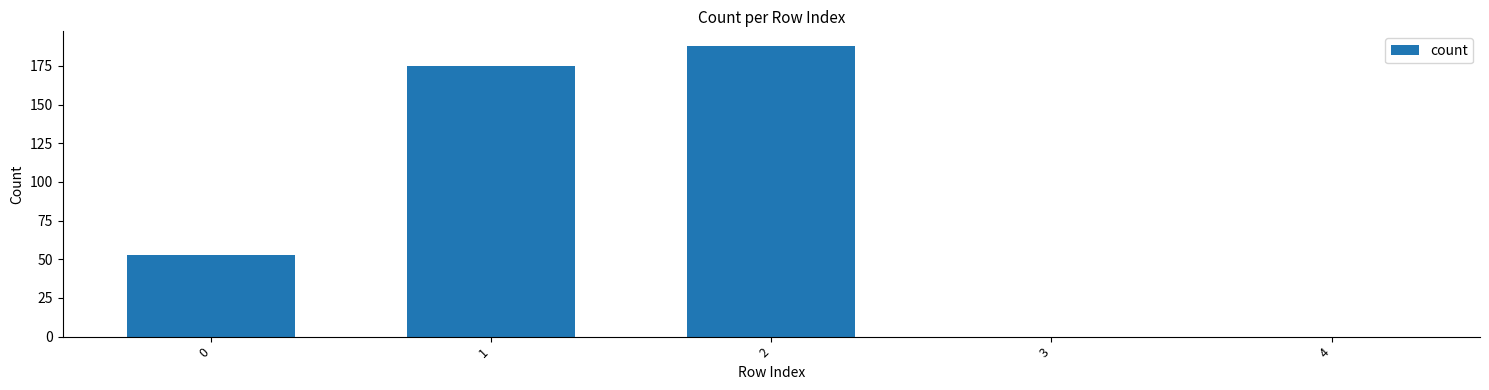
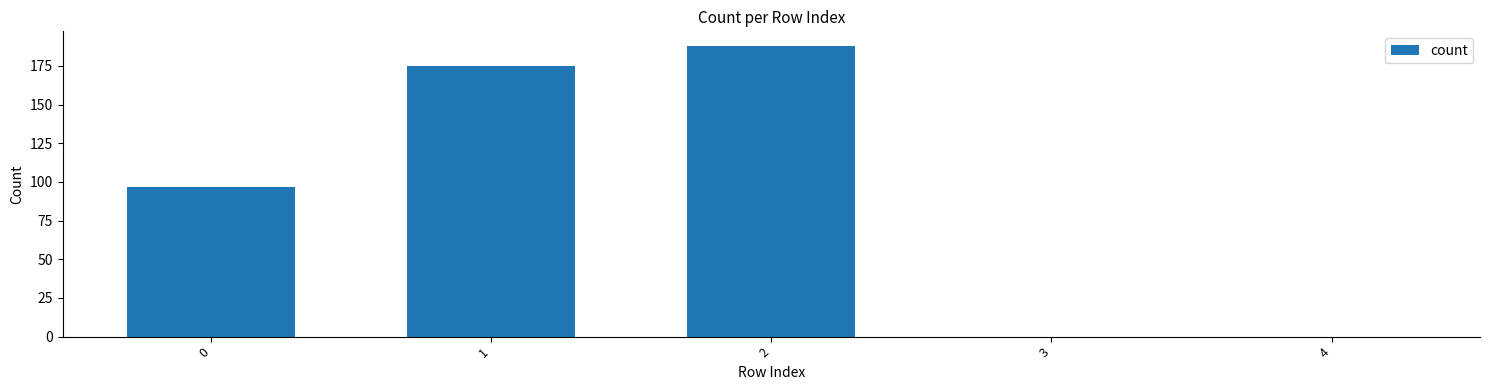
0: 53 -> 97
